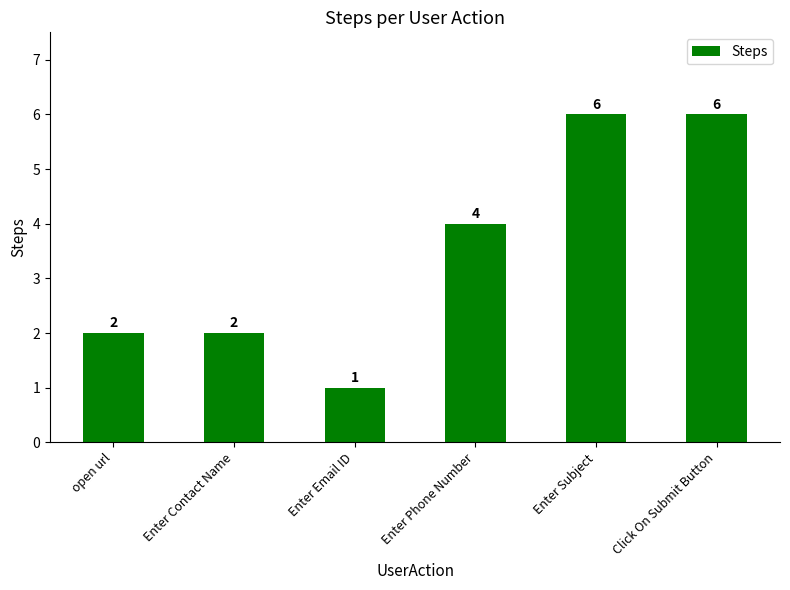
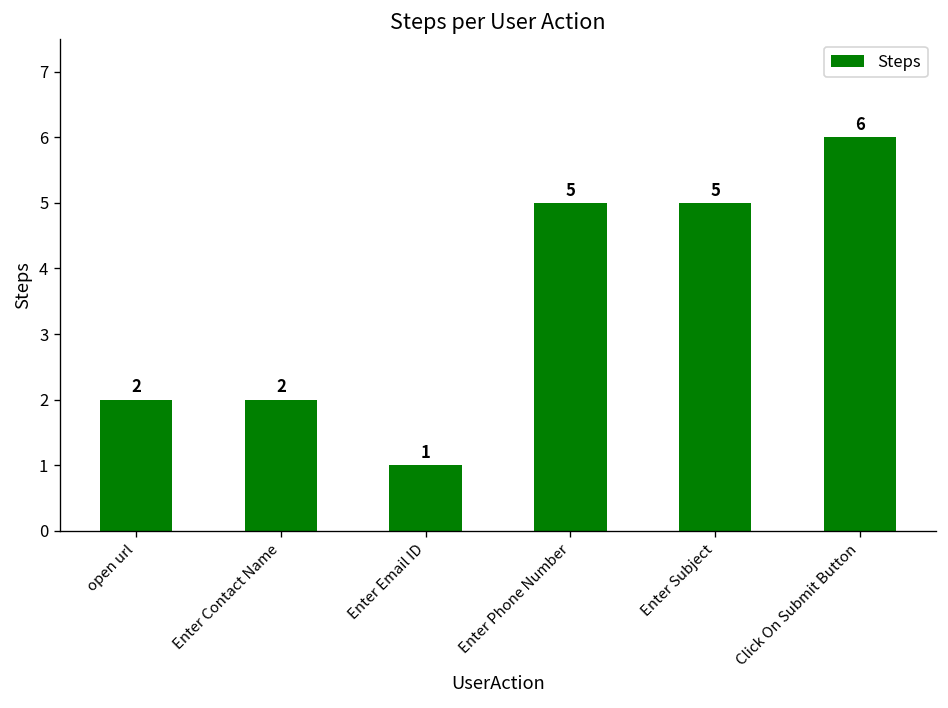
Enter Phone Number: 4 -> 5
Enter Subject: 6 -> 5
